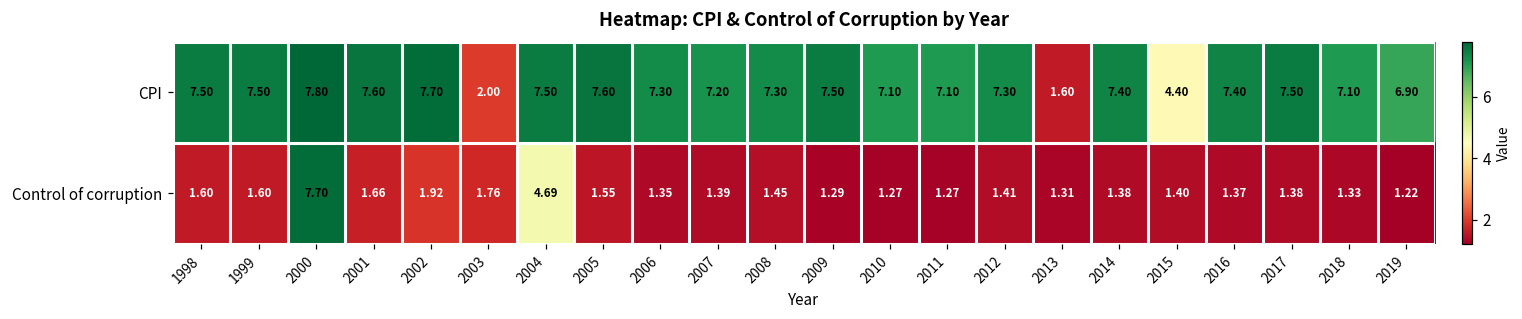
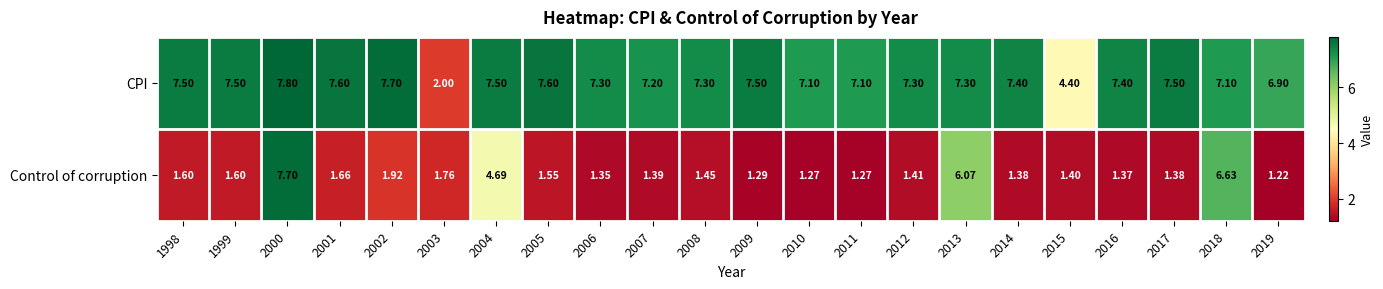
CPI, 2013: 1.60 -> 7.30
Control of corruption, 2013: 1.31 -> 6.07
Control of corruption, 2018: 1.33 -> 6.63
